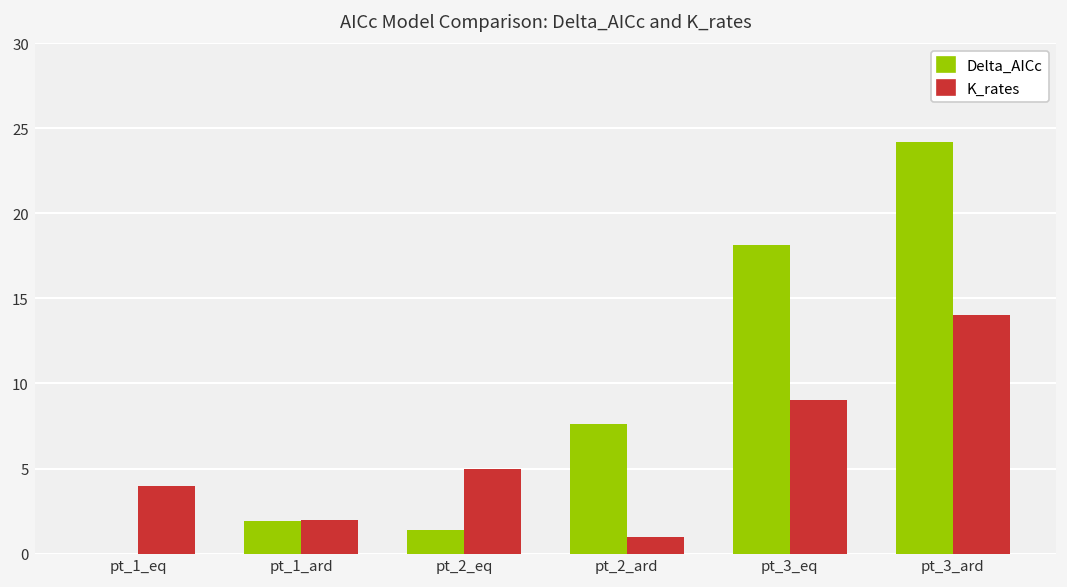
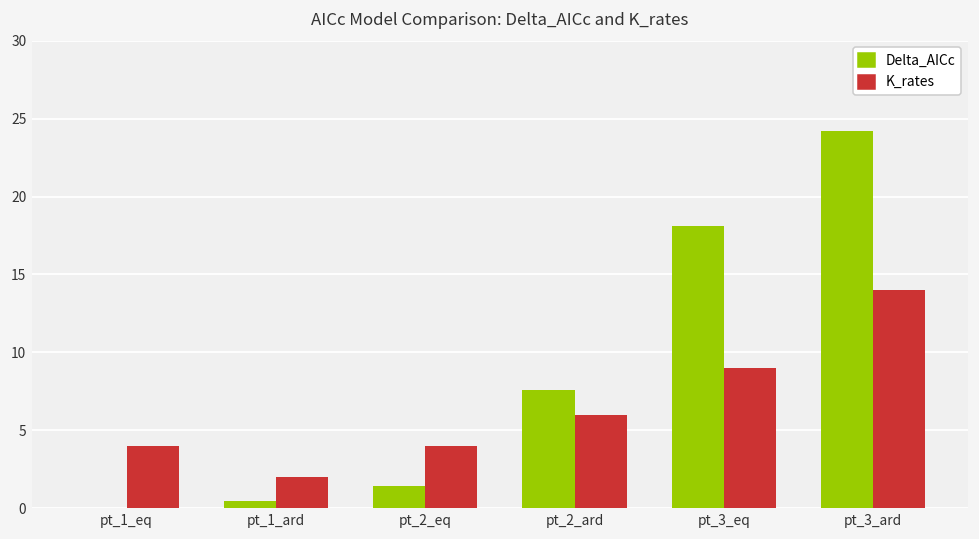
Delta_AICc, pt_1_ard: 1.9 -> 0.5
K_rates, pt_2_eq: 5 -> 4
K_rates, pt_2_ard: 1 -> 6
